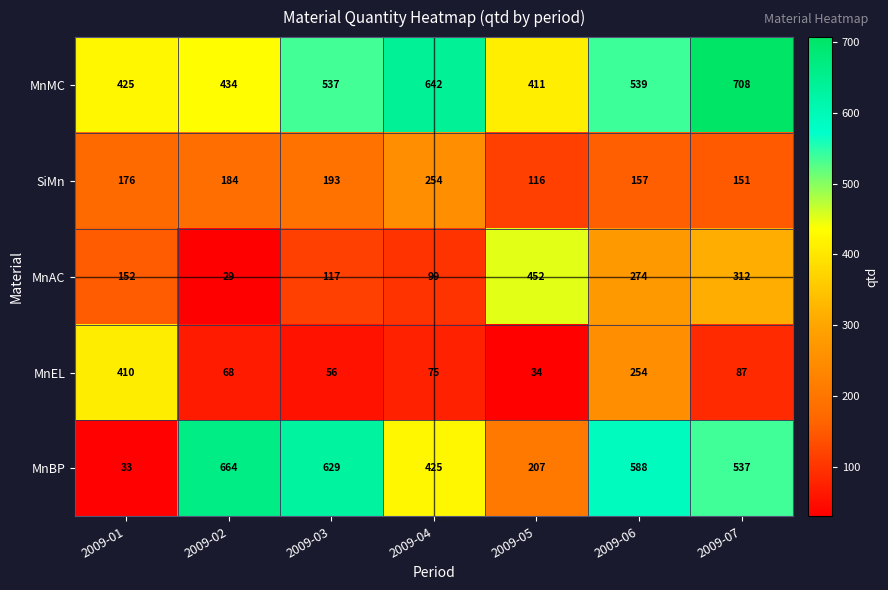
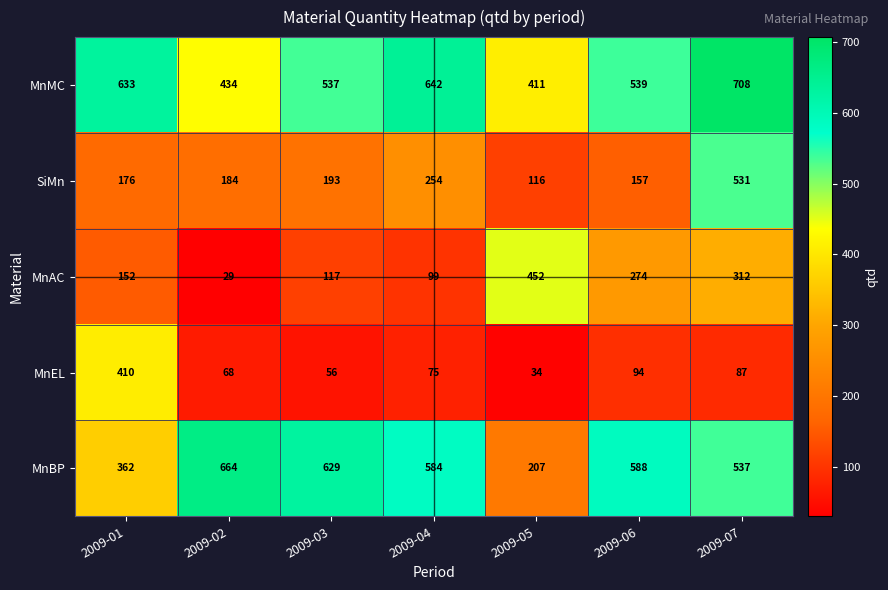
MnMC, 2009-01: 425 -> 633
SiMn, 2009-07: 151 -> 531
MnEL, 2009-06: 254 -> 94
MnBP, 2009-01: 33 -> 362
MnBP, 2009-04: 425 -> 584
